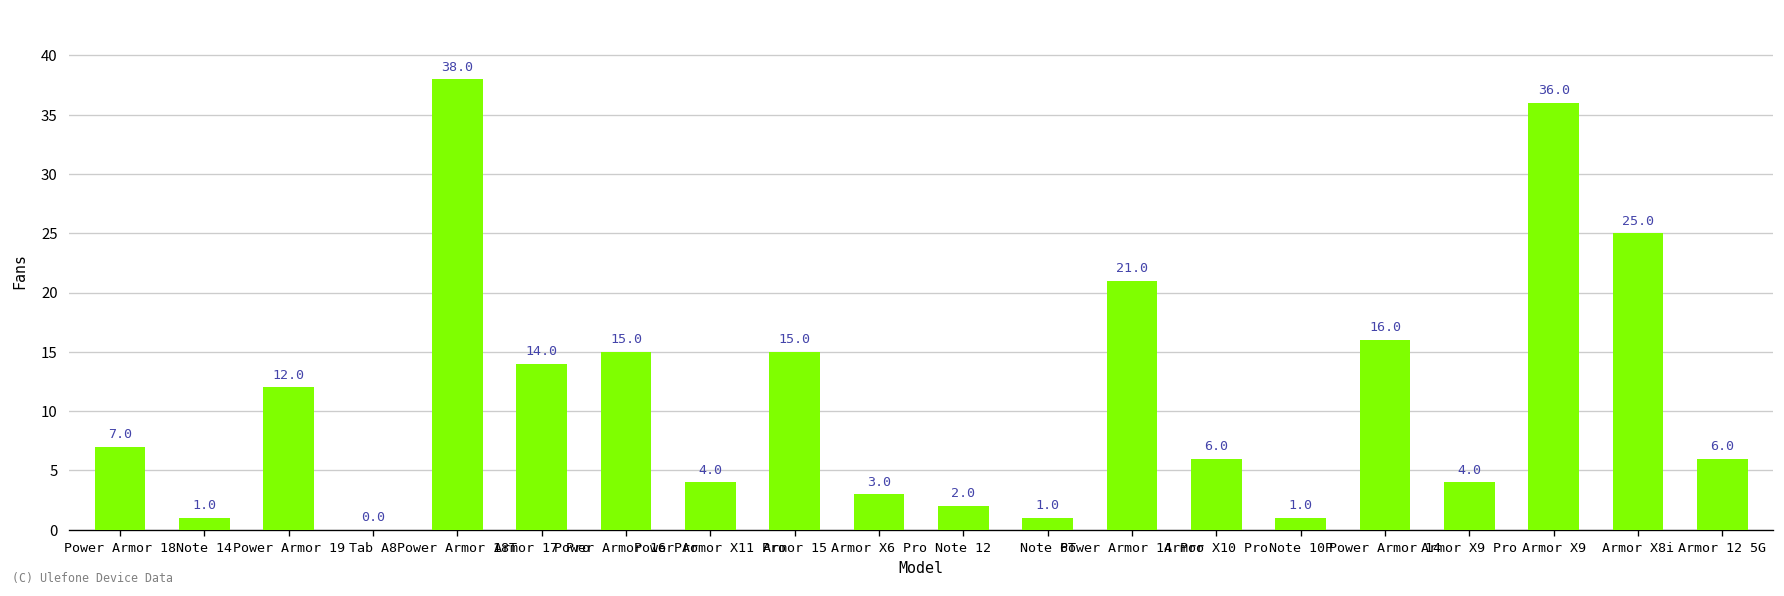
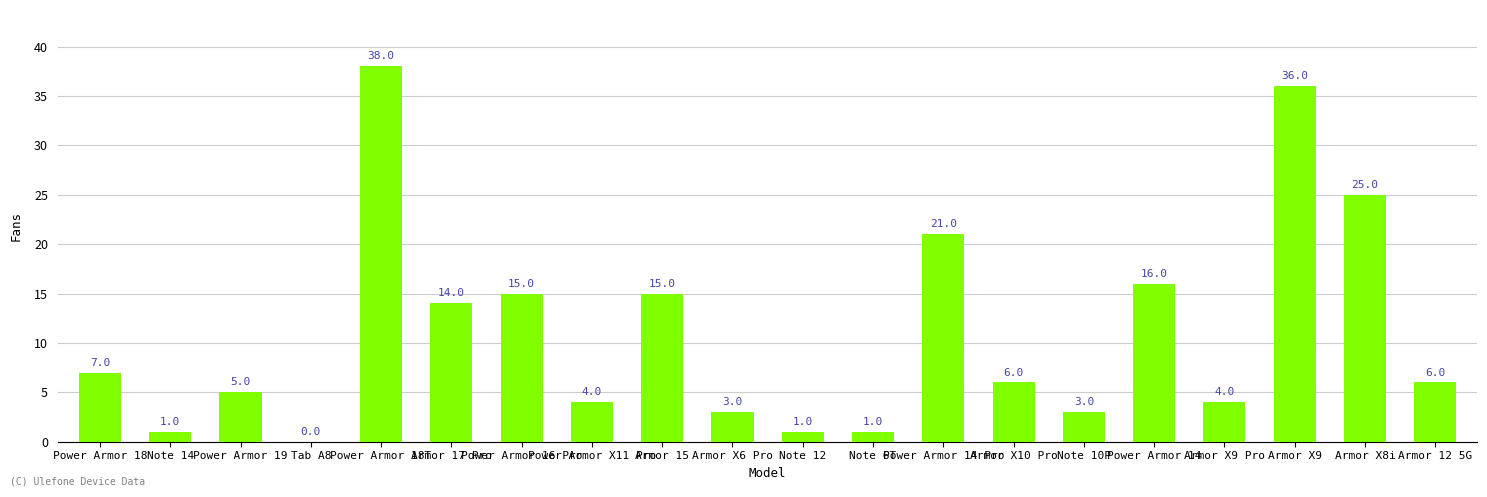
Power Armor 19: 12.0 -> 5.0
Note 12: 2.0 -> 1.0
Note 10P: 1.0 -> 3.0
